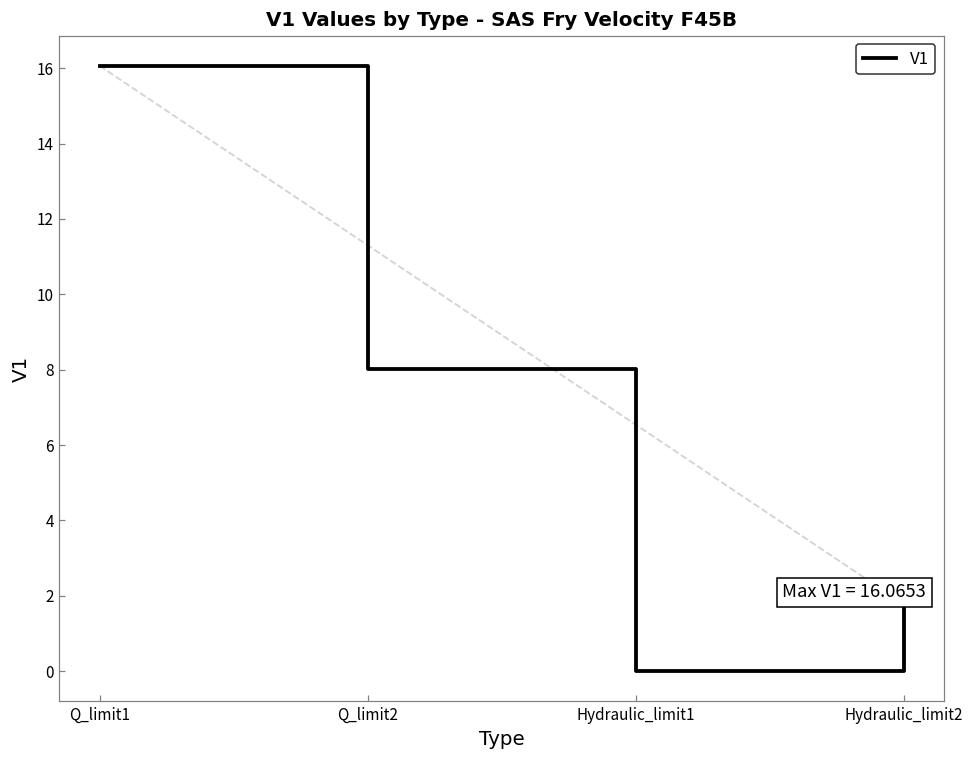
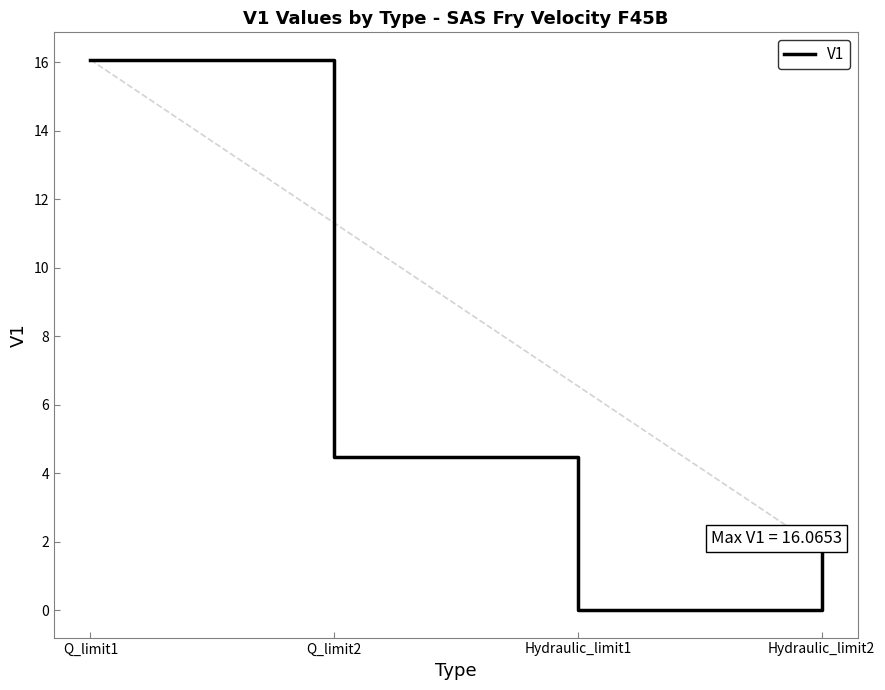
V1, Q_limit2: 8.0 -> 4.5
